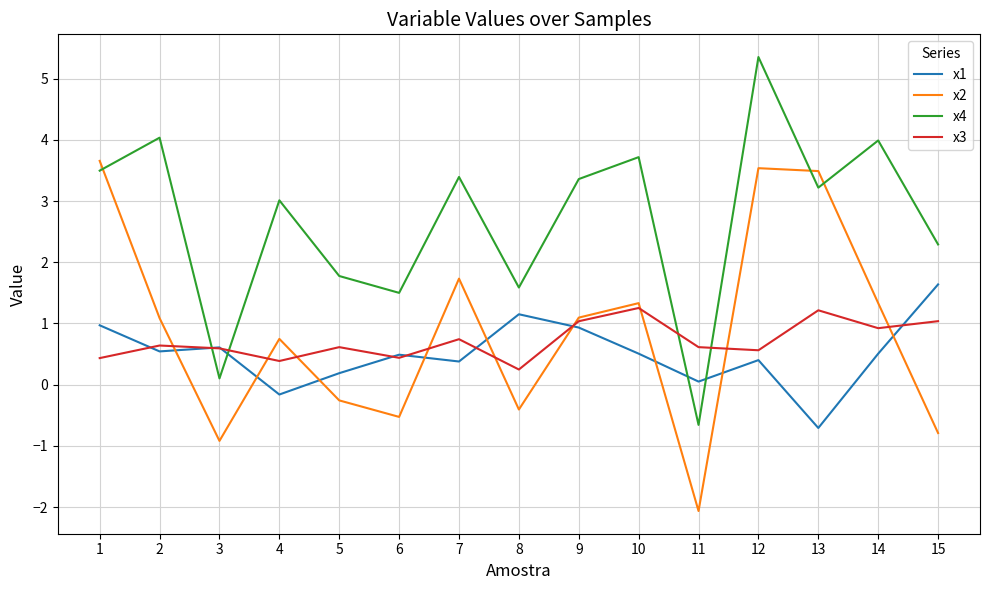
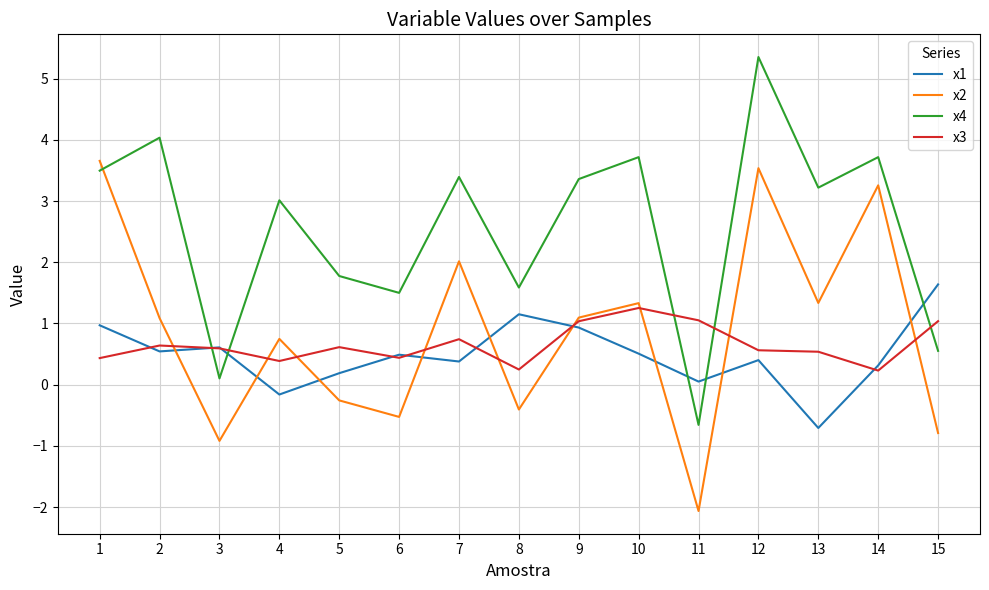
x2, 7: 1.7 -> 2.0
x3, 11: 0.6 -> 1.1
x2, 13: 3.5 -> 1.3
x3, 13: 1.2 -> 0.5
x1, 14: 0.5 -> 0.3
x2, 14: 1.3 -> 3.3
x4, 14: 4.0 -> 3.7
x3, 14: 0.9 -> 0.2
x4, 15: 2.3 -> 0.6
